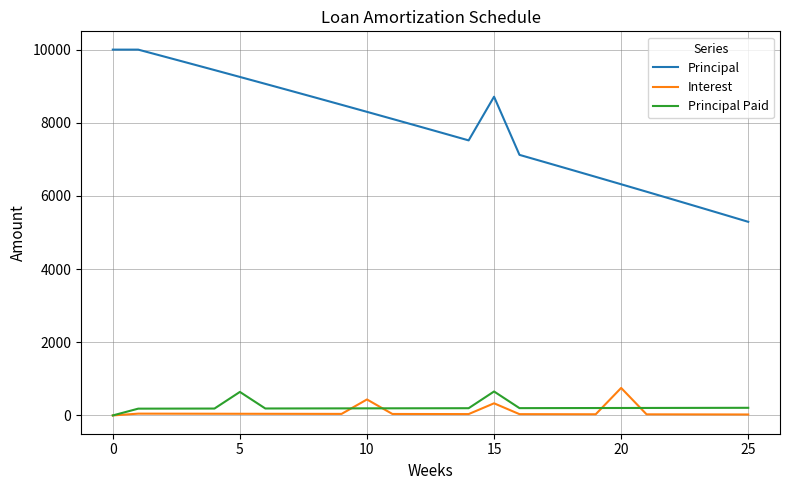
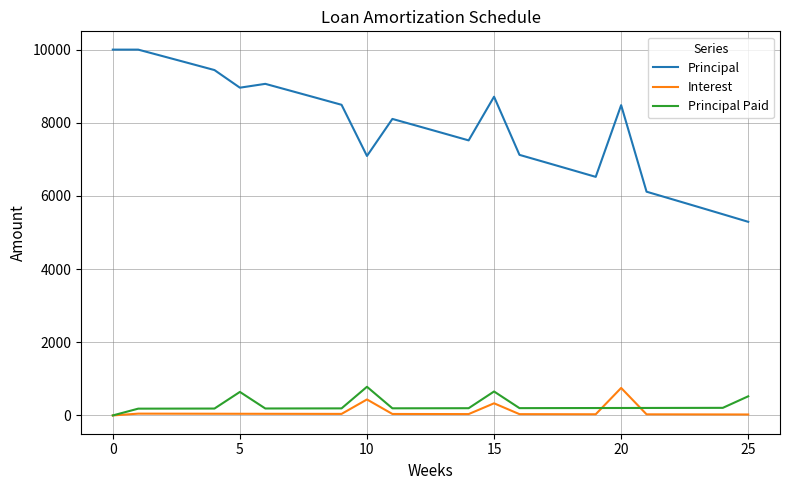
Principal, 5: 9300 -> 9000
Principal, 10: 8300 -> 7100
Principal Paid, 10: 200 -> 800
Principal, 20: 6300 -> 8500
Principal Paid, 25: 200 -> 500
